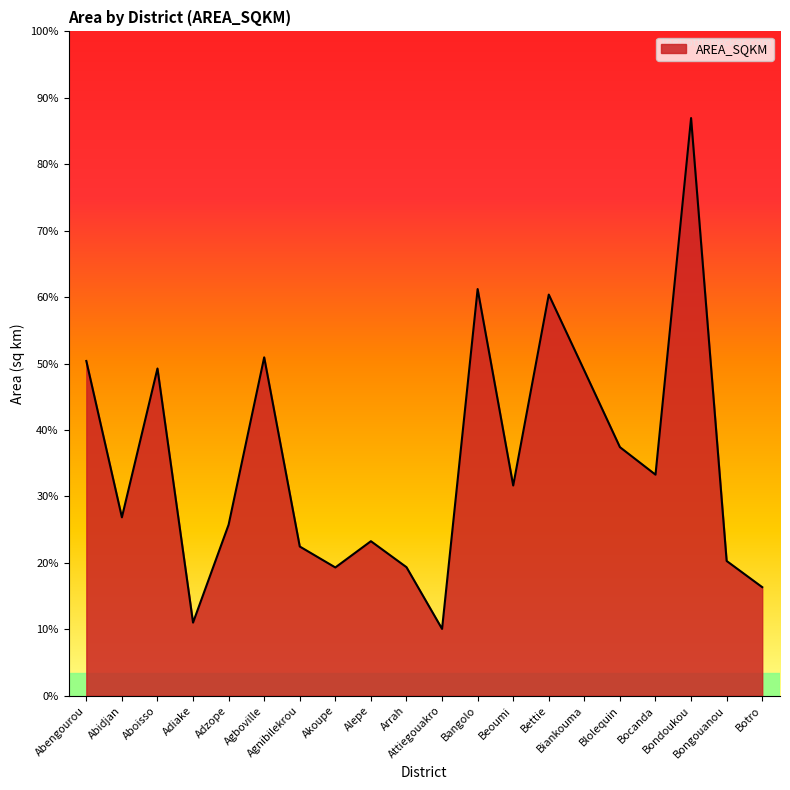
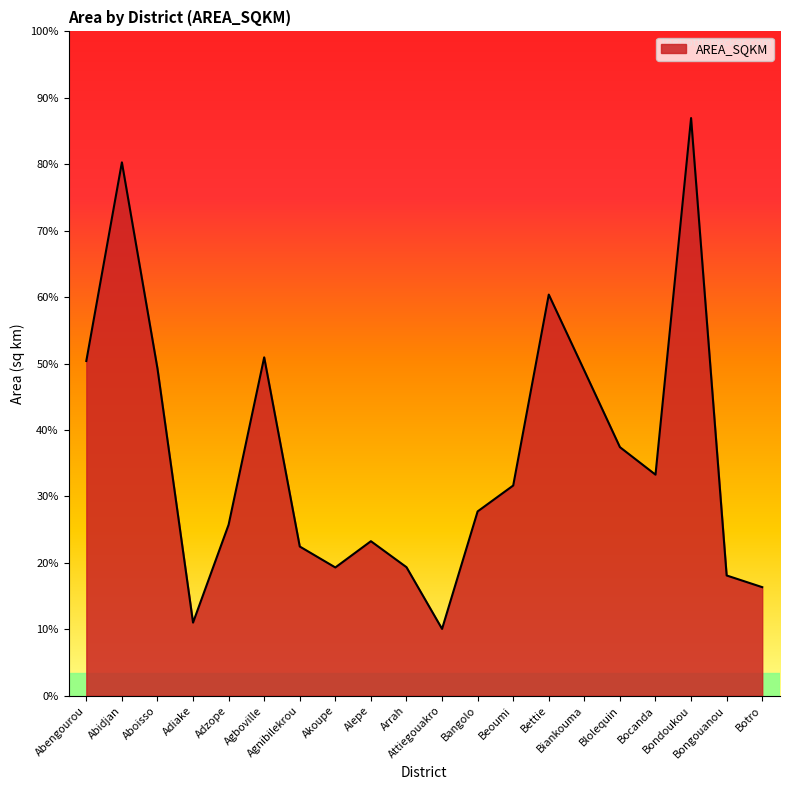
Abidjan: 27% -> 80%
Bangolo: 61% -> 28%
Bongouanou: 20% -> 18%
